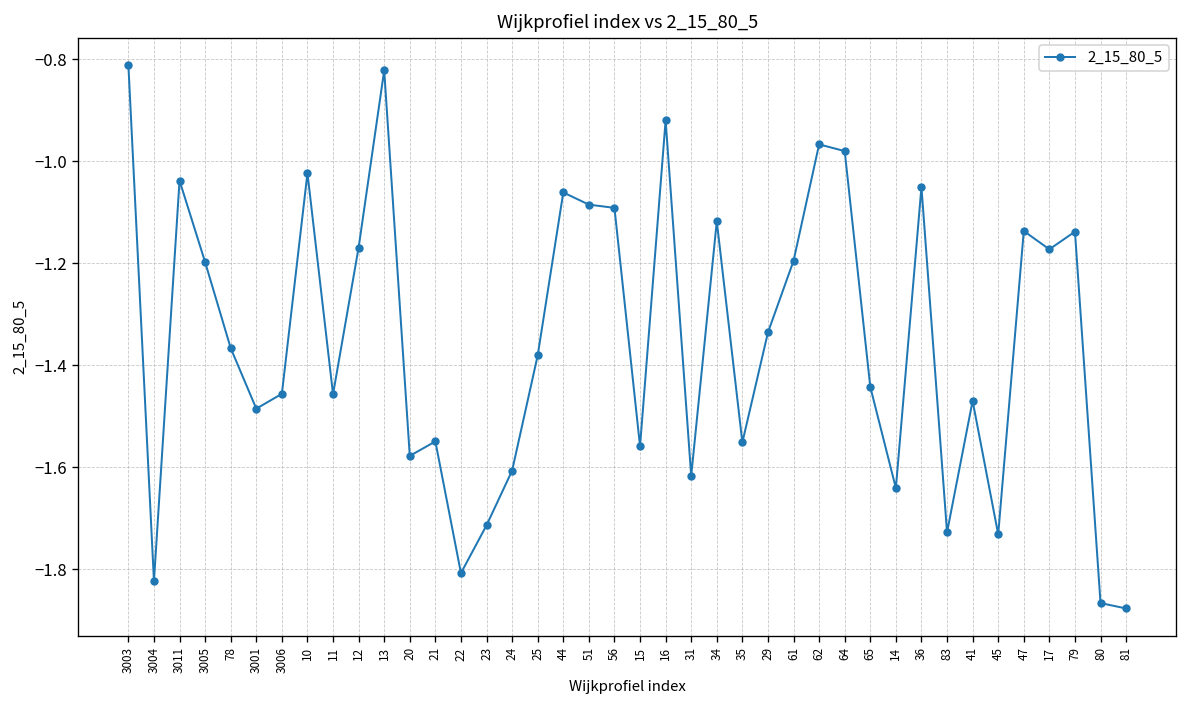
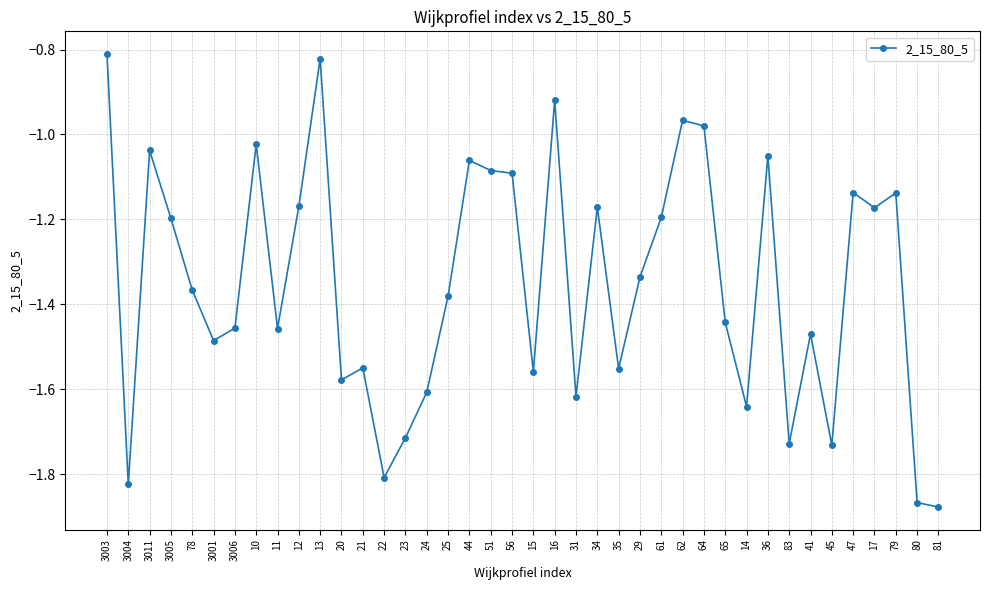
34: -1.12 -> -1.17
